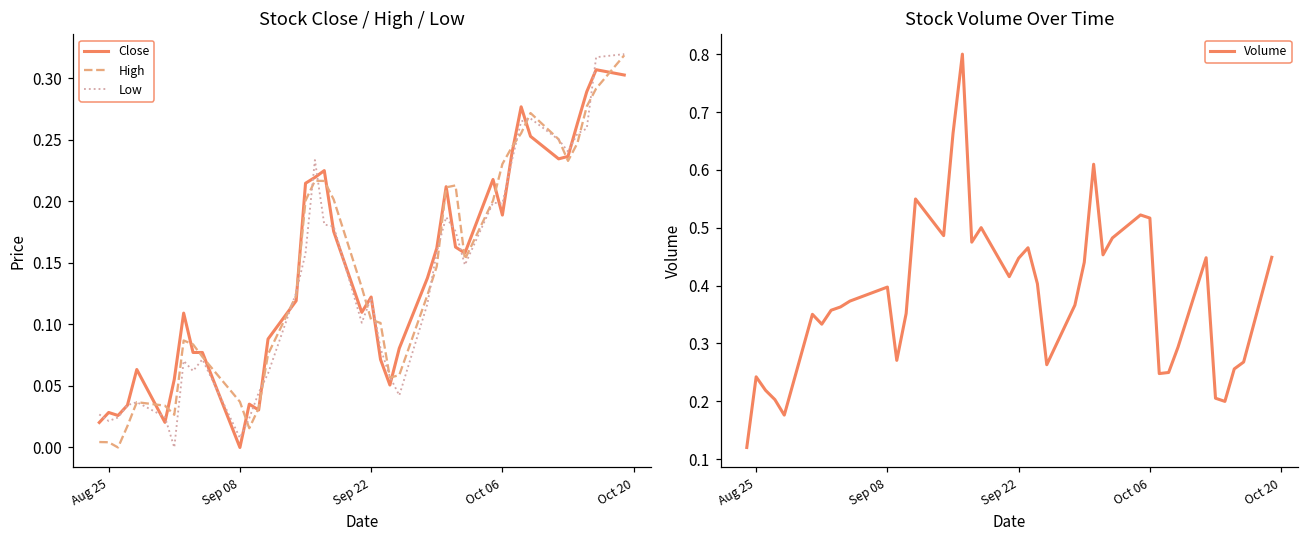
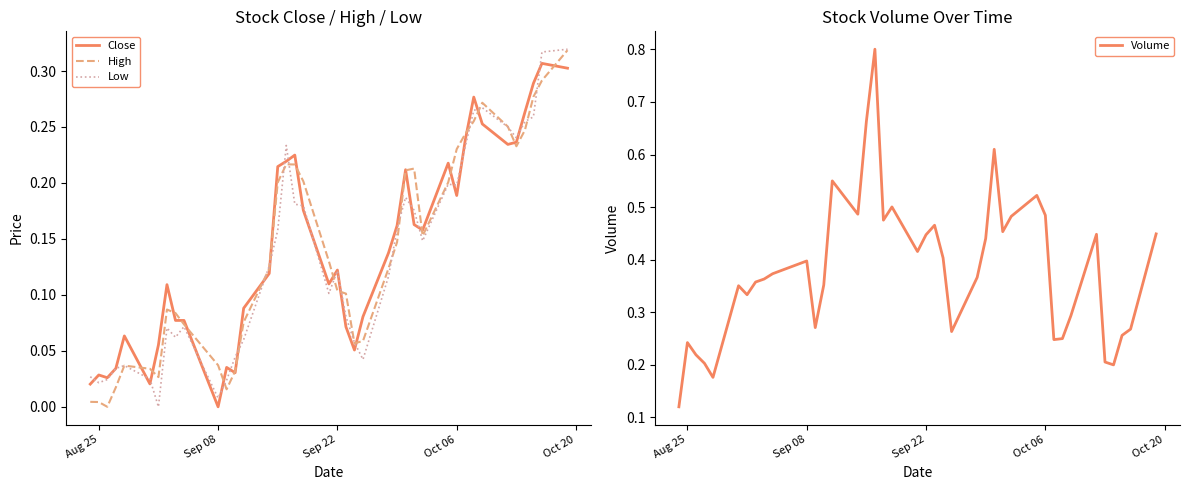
Stock Volume Over Time, Oct 06: 0.52 -> 0.48
